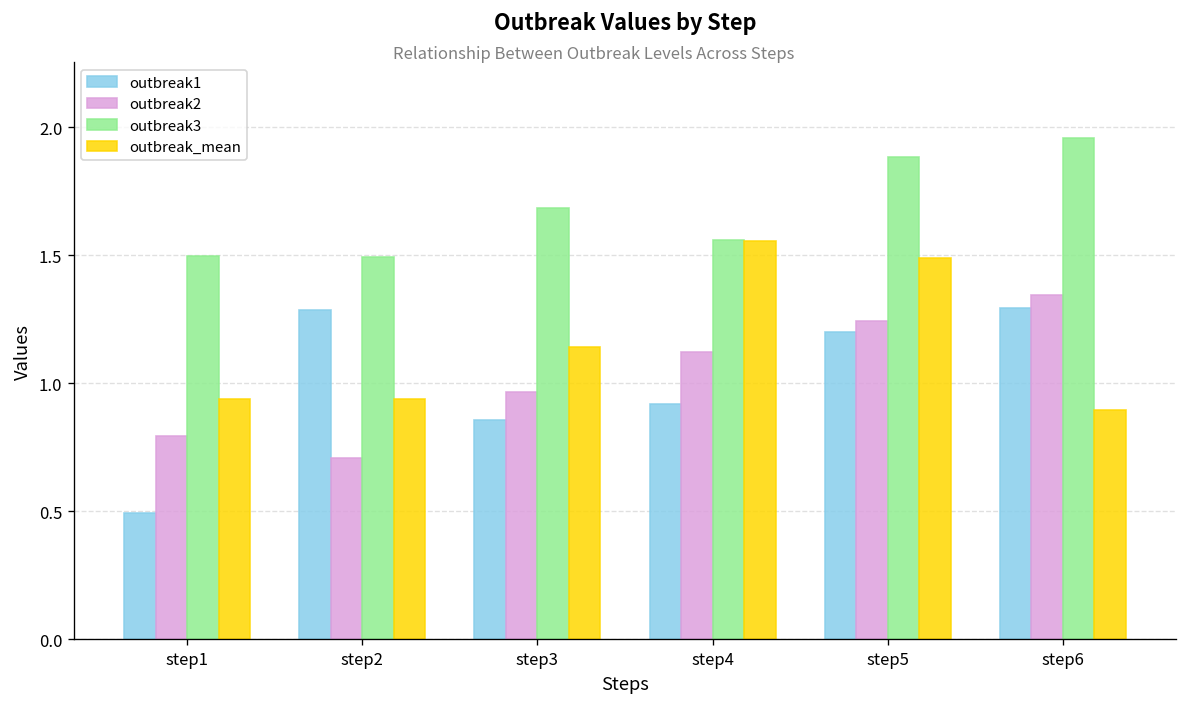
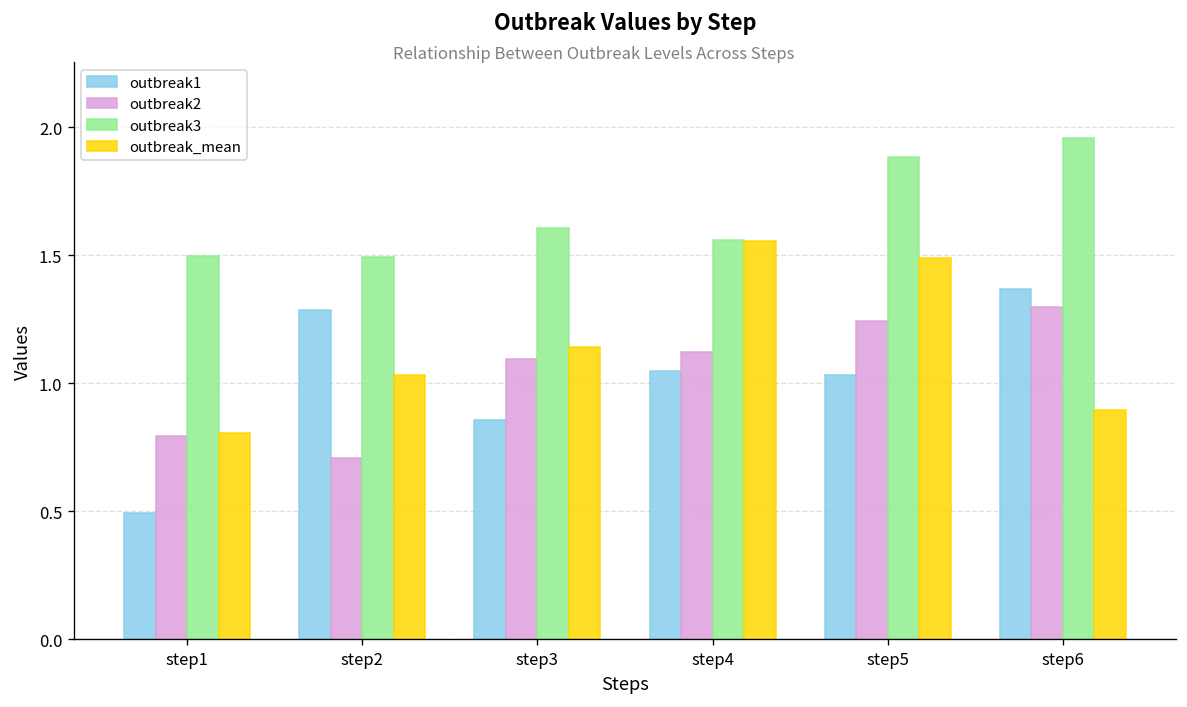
outbreak_mean, step1: 0.94 -> 0.81
outbreak_mean, step2: 0.94 -> 1.03
outbreak2, step3: 0.97 -> 1.09
outbreak3, step3: 1.68 -> 1.61
outbreak1, step4: 0.92 -> 1.05
outbreak1, step5: 1.20 -> 1.03
outbreak1, step6: 1.30 -> 1.37
outbreak2, step6: 1.34 -> 1.30
